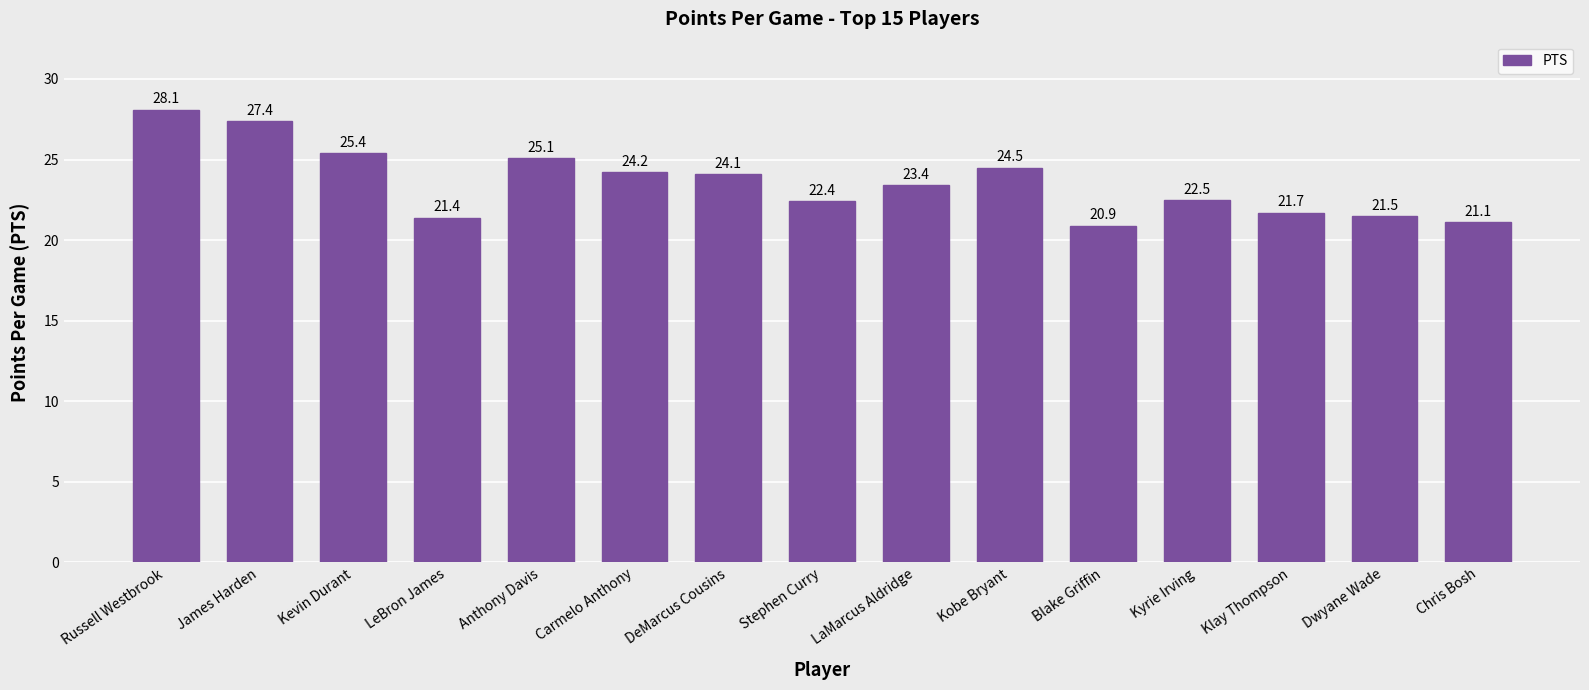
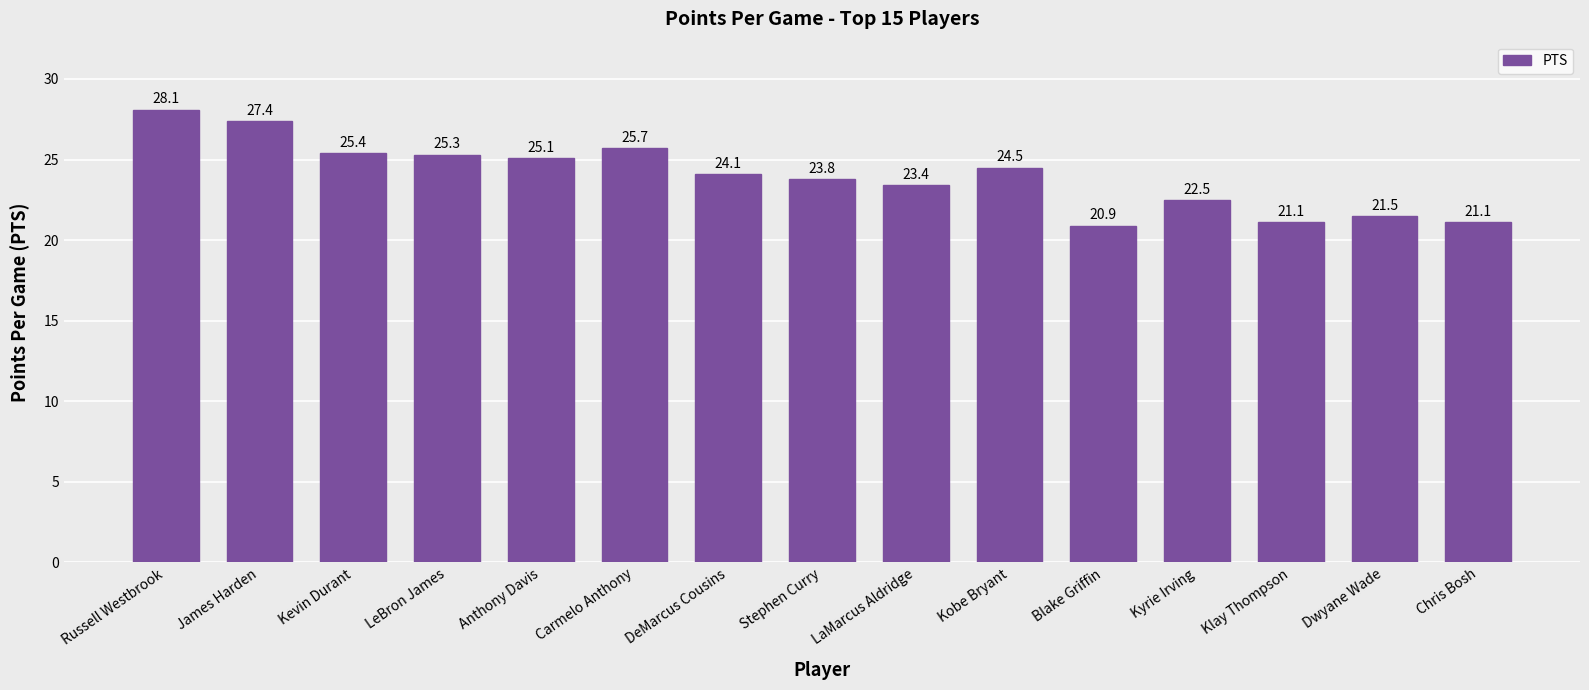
LeBron James: 21.4 -> 25.3
Carmelo Anthony: 24.2 -> 25.7
Stephen Curry: 22.4 -> 23.8
Klay Thompson: 21.7 -> 21.1
